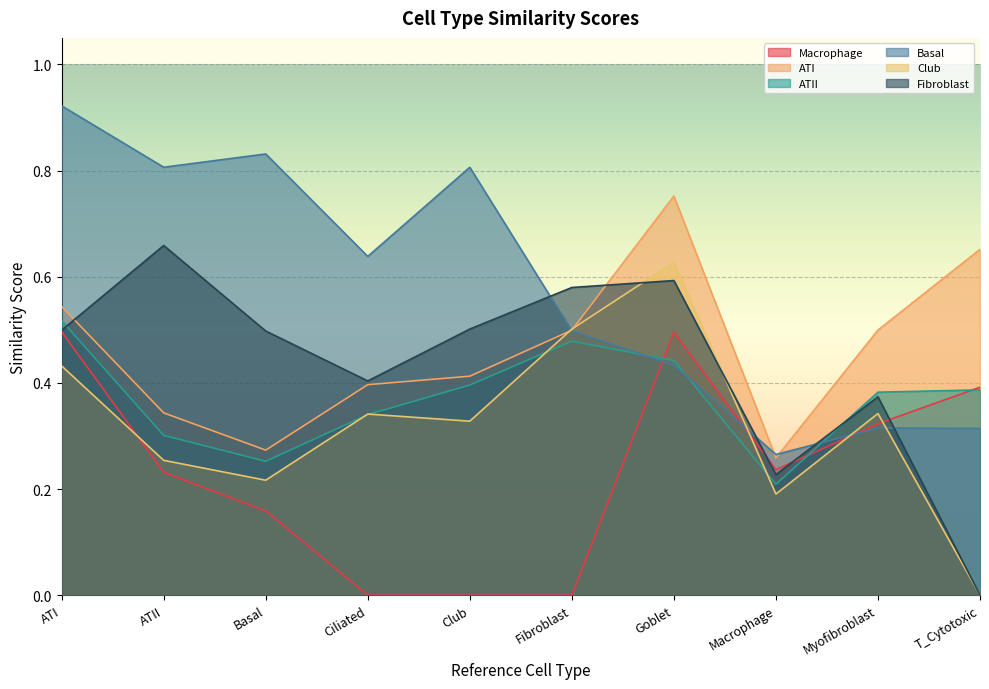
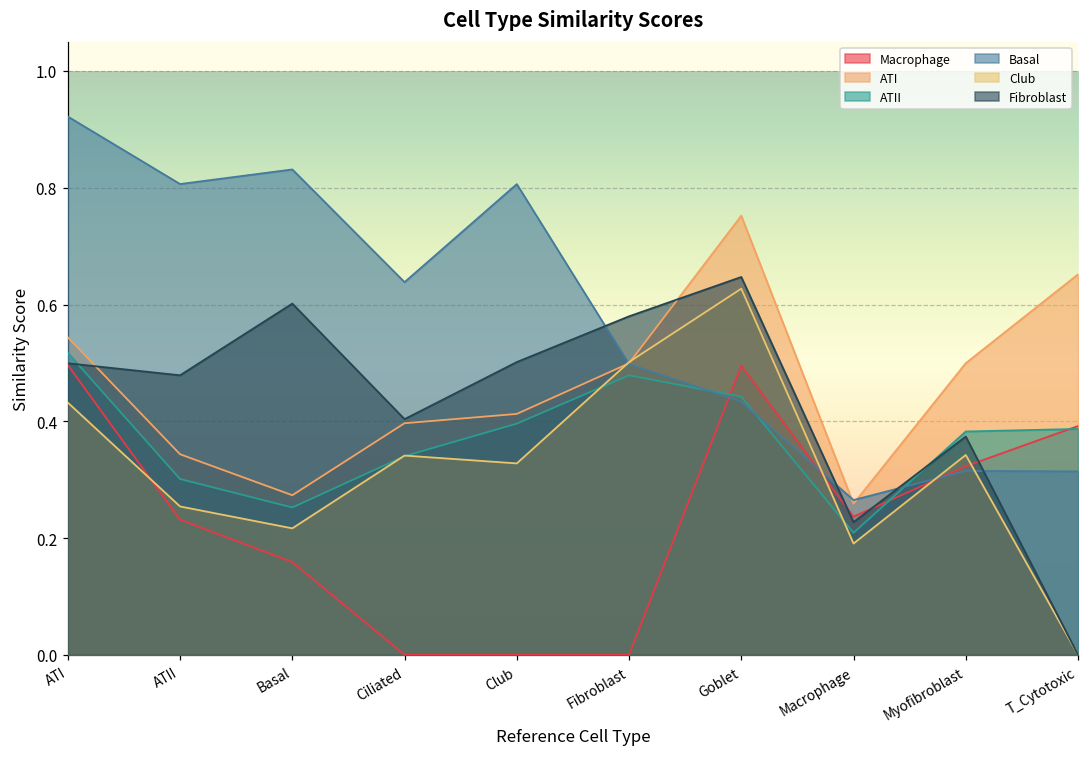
Fibroblast, ATII: 0.66 -> 0.48
Fibroblast, Basal: 0.50 -> 0.60
Fibroblast, Goblet: 0.59 -> 0.65
